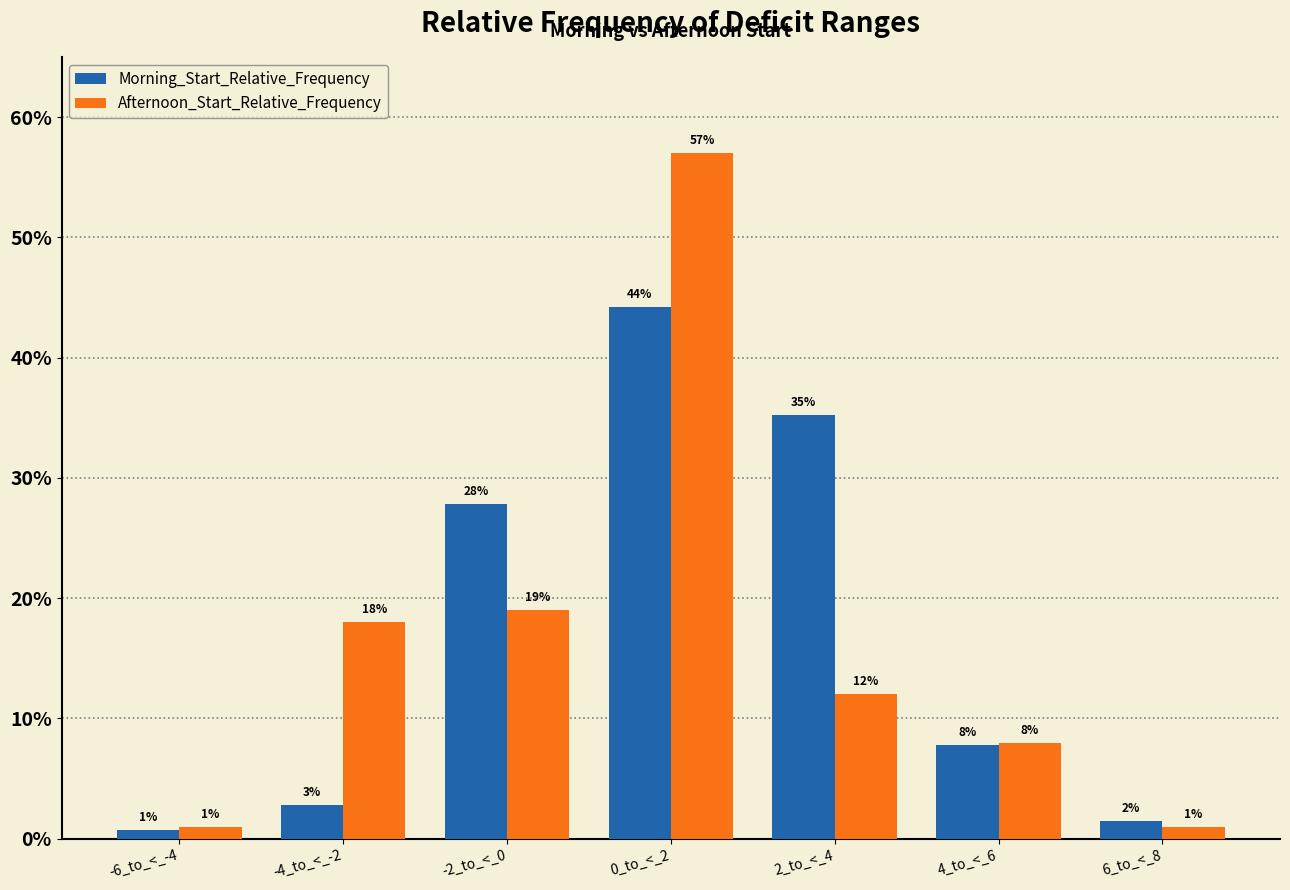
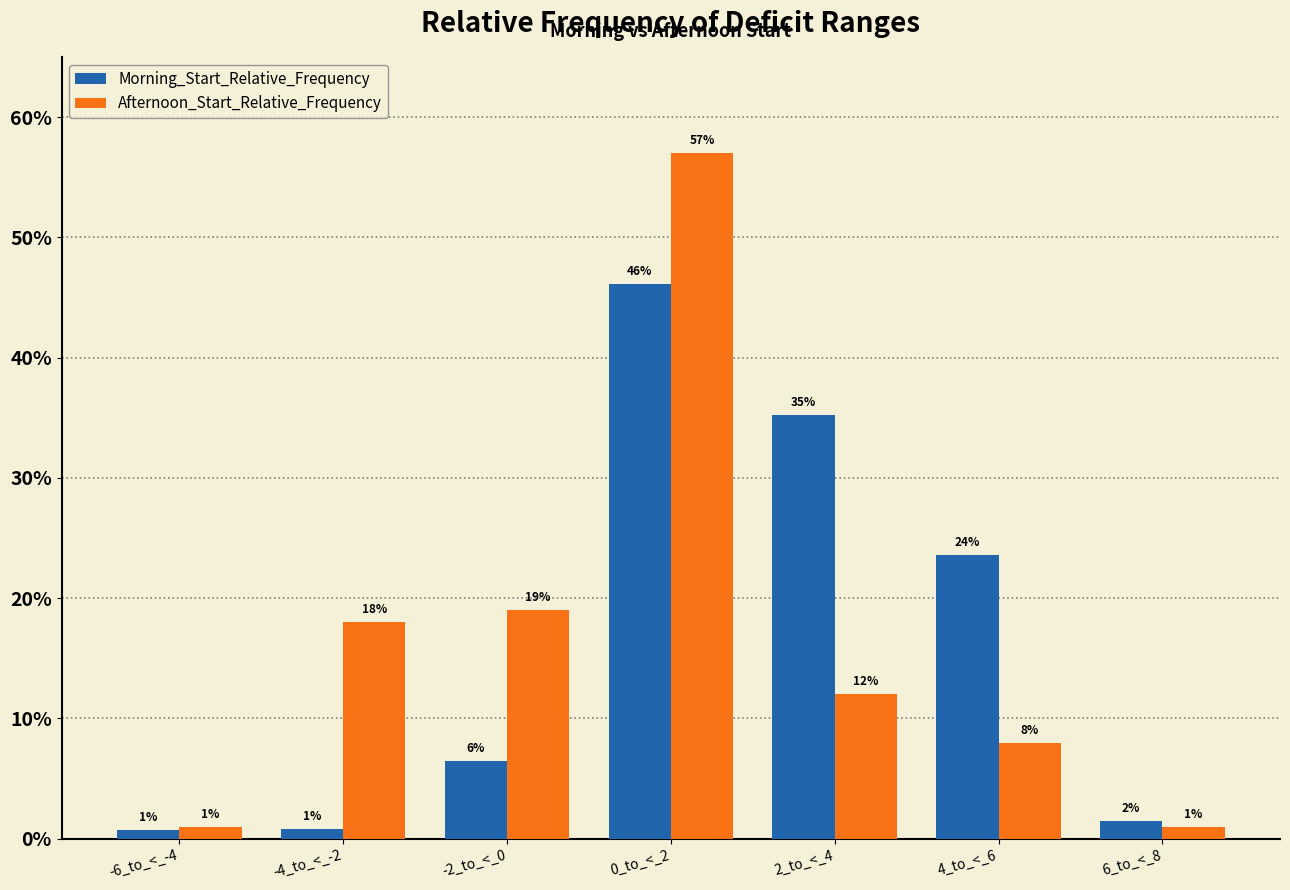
Morning_Start_Relative_Frequency, -4_to_<_-2: 3% -> 1%
Morning_Start_Relative_Frequency, -2_to_<_0: 28% -> 6%
Morning_Start_Relative_Frequency, 0_to_<_2: 44% -> 46%
Morning_Start_Relative_Frequency, 4_to_<_6: 8% -> 24%
